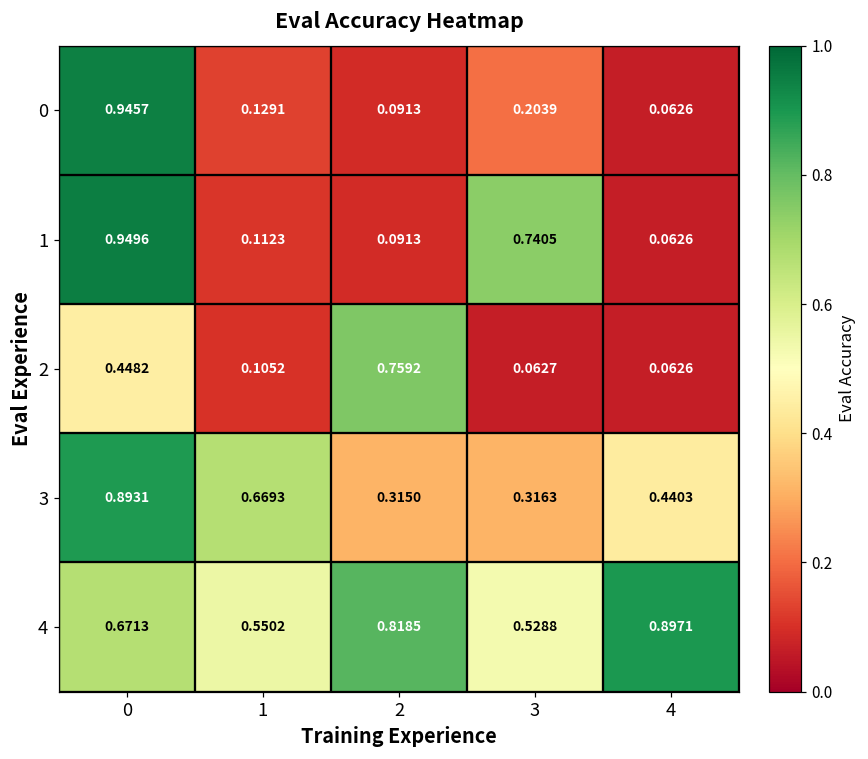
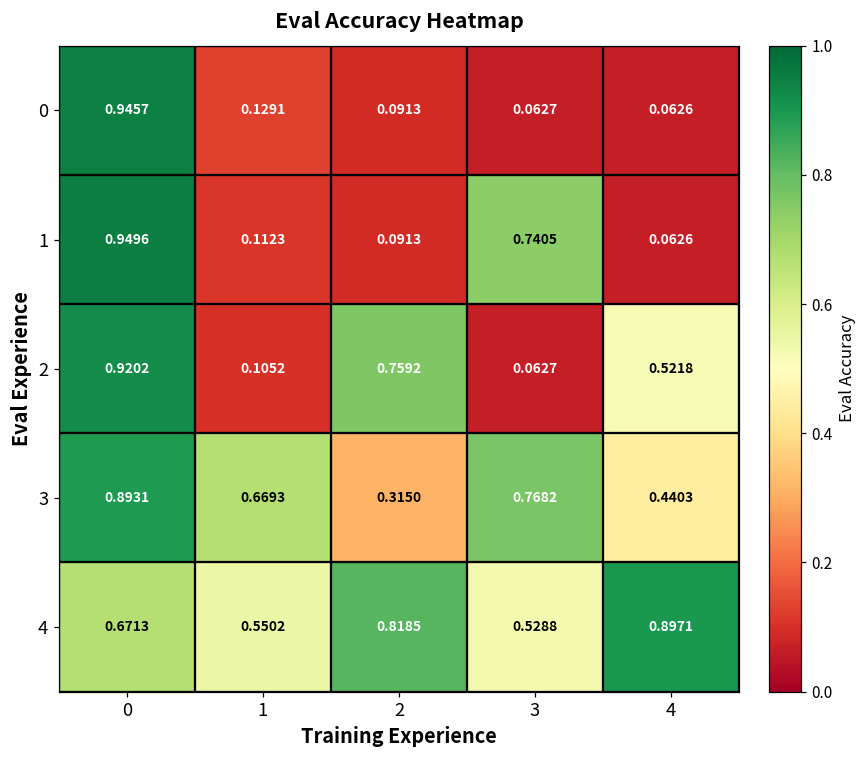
0, 3: 0.2039 -> 0.0627
2, 0: 0.4482 -> 0.9202
2, 4: 0.0626 -> 0.5218
3, 3: 0.3163 -> 0.7682
